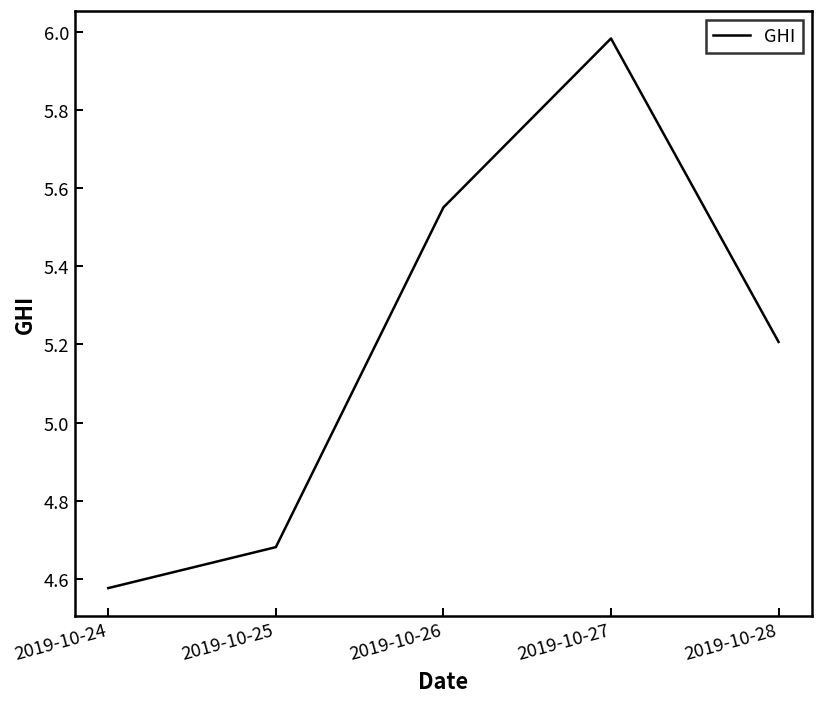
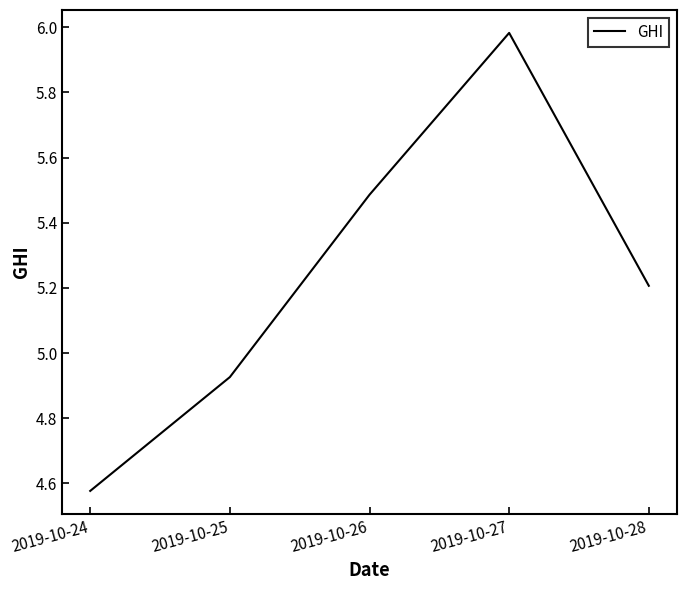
2019-10-25: 4.68 -> 4.93
2019-10-26: 5.55 -> 5.49
